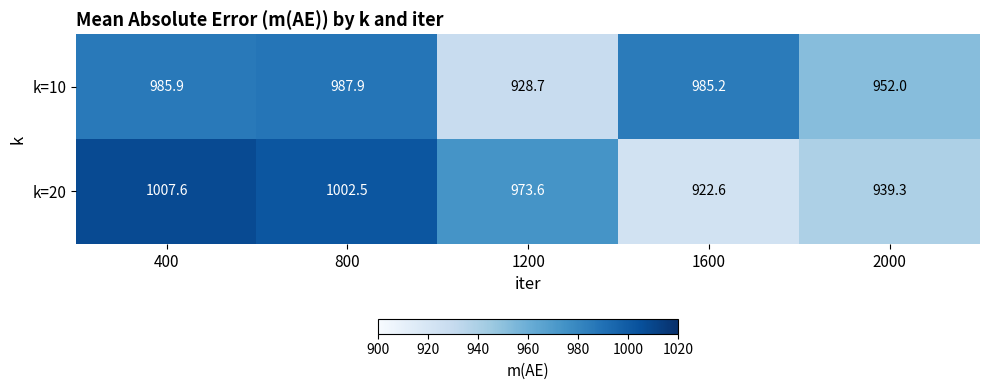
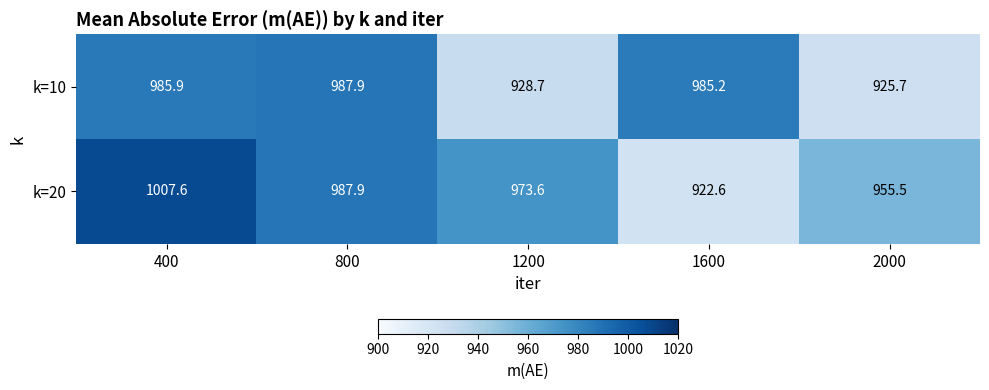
k=10, 2000: 952.0 -> 925.7
k=20, 800: 1002.5 -> 987.9
k=20, 2000: 939.3 -> 955.5
